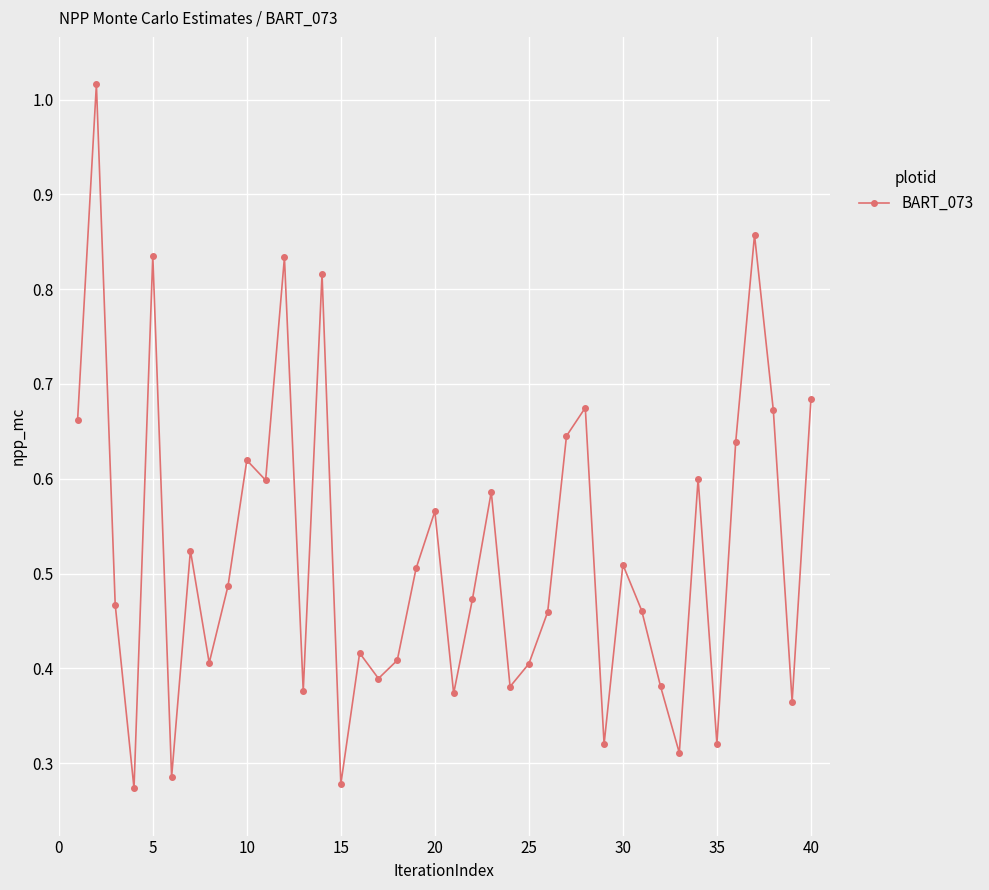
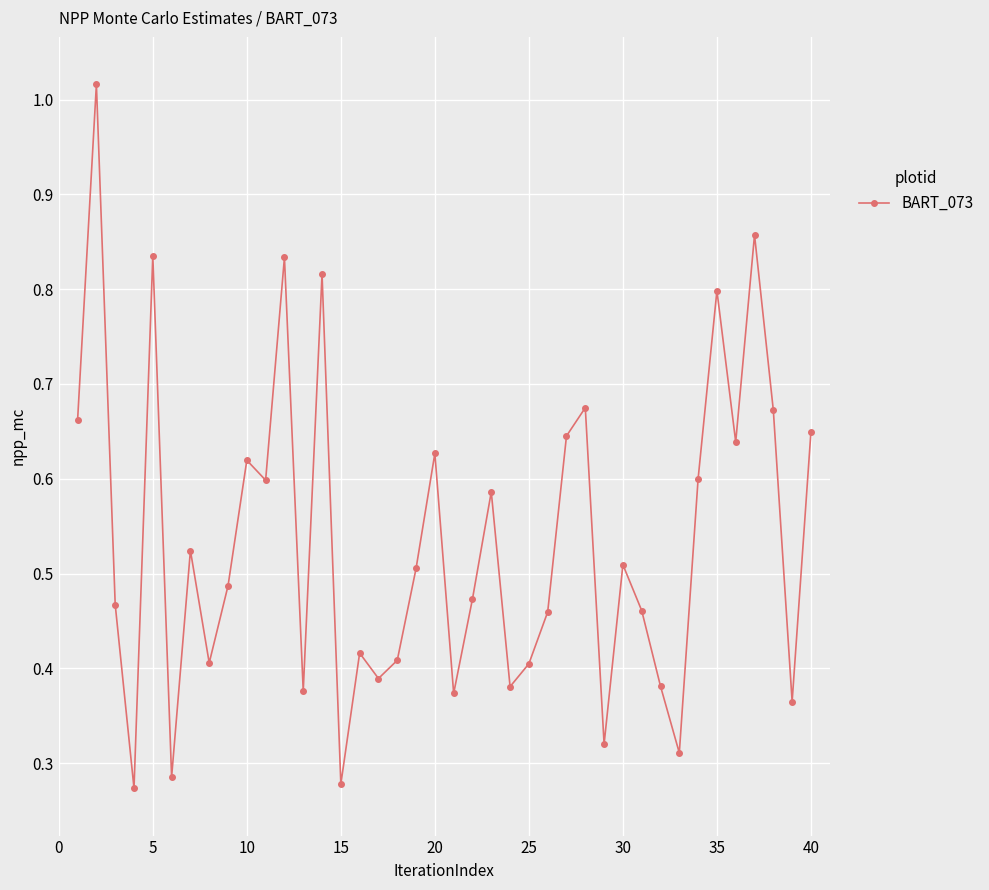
20: 0.57 -> 0.63
35: 0.32 -> 0.80
40: 0.68 -> 0.65
